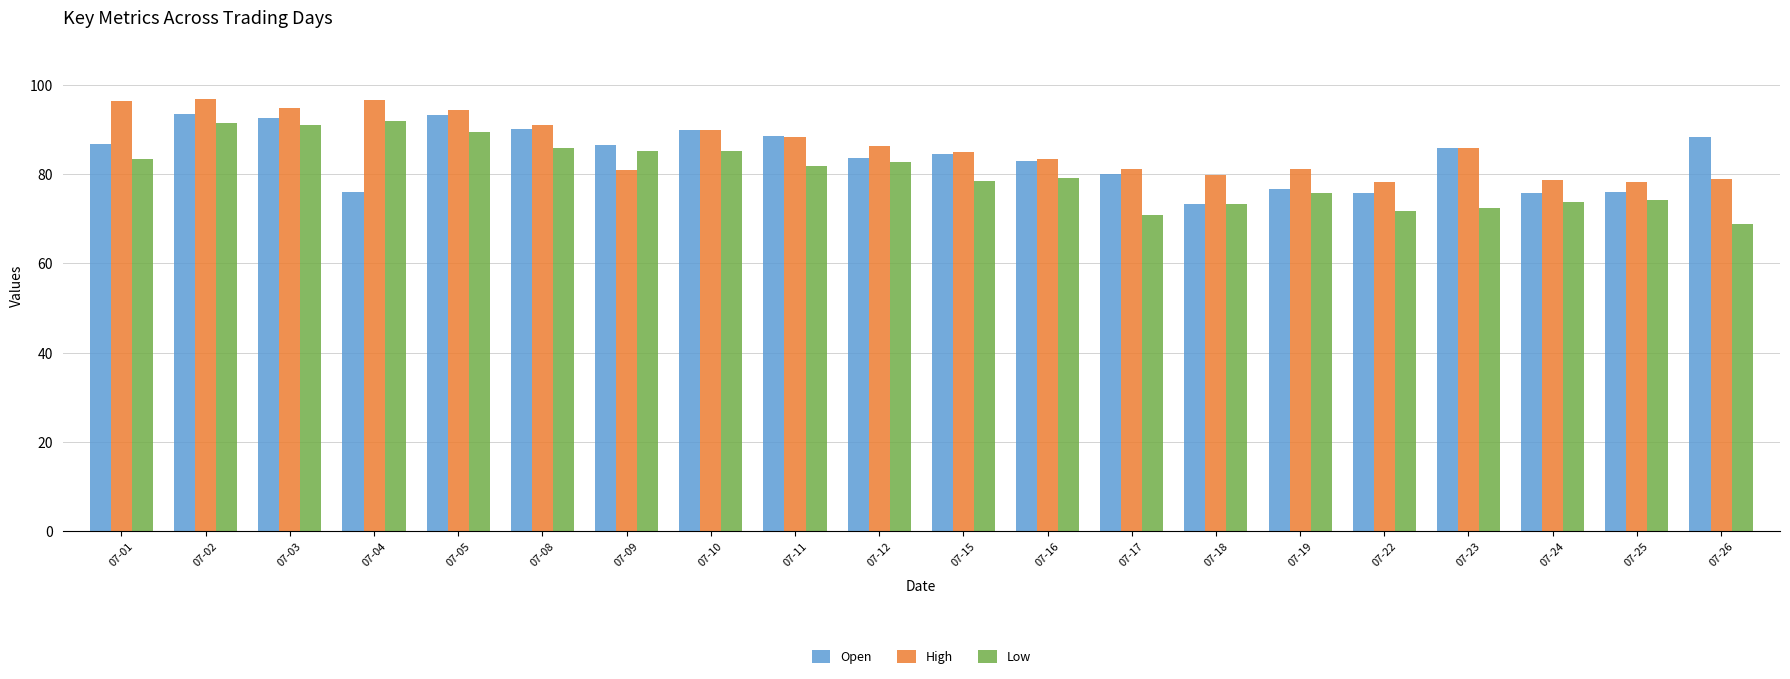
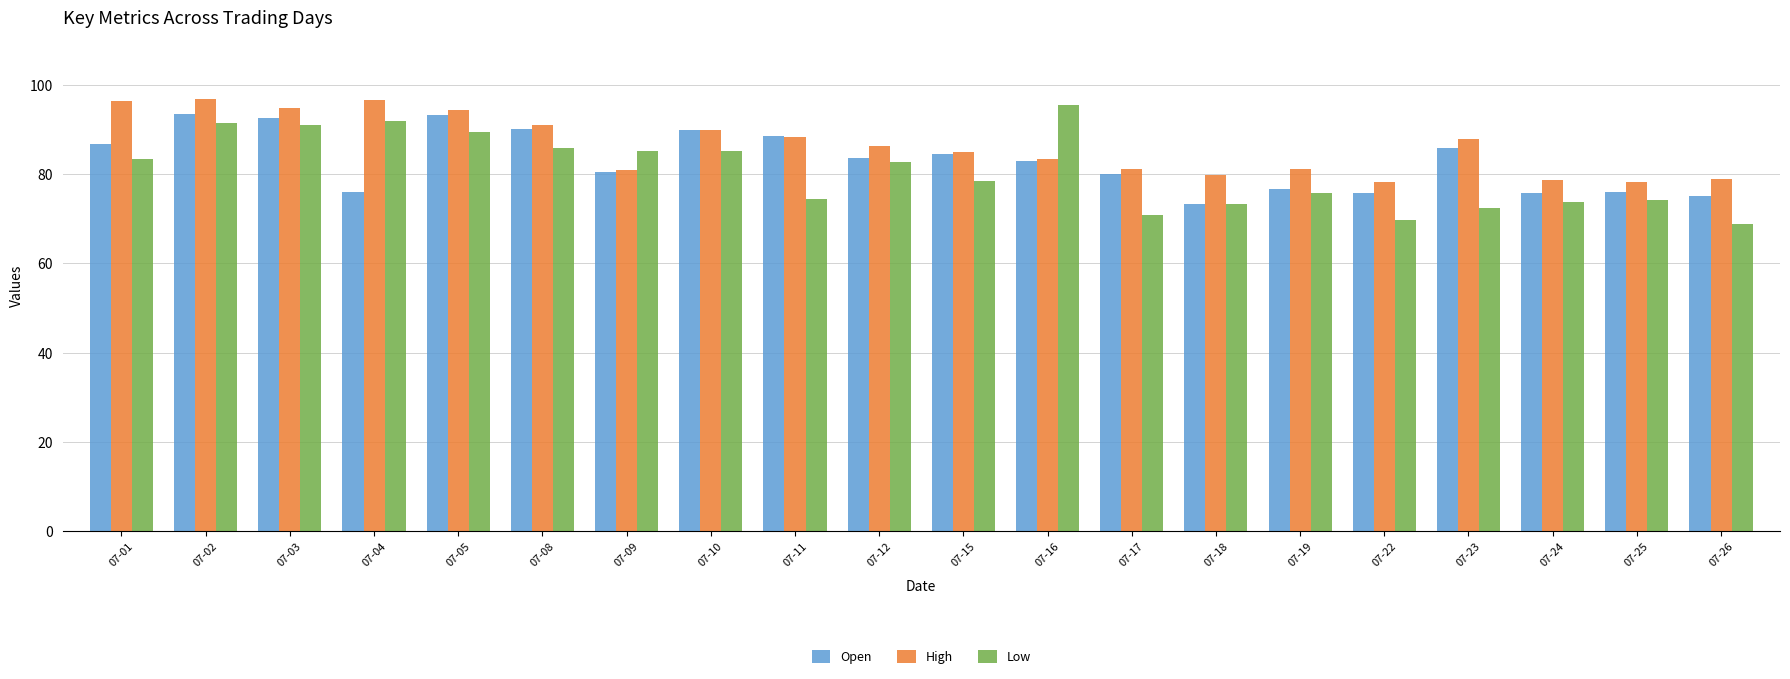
Open, 07-09: 87 -> 80
Low, 07-11: 82 -> 74
Low, 07-16: 79 -> 95
Low, 07-22: 72 -> 70
High, 07-23: 86 -> 88
Open, 07-26: 88 -> 75
